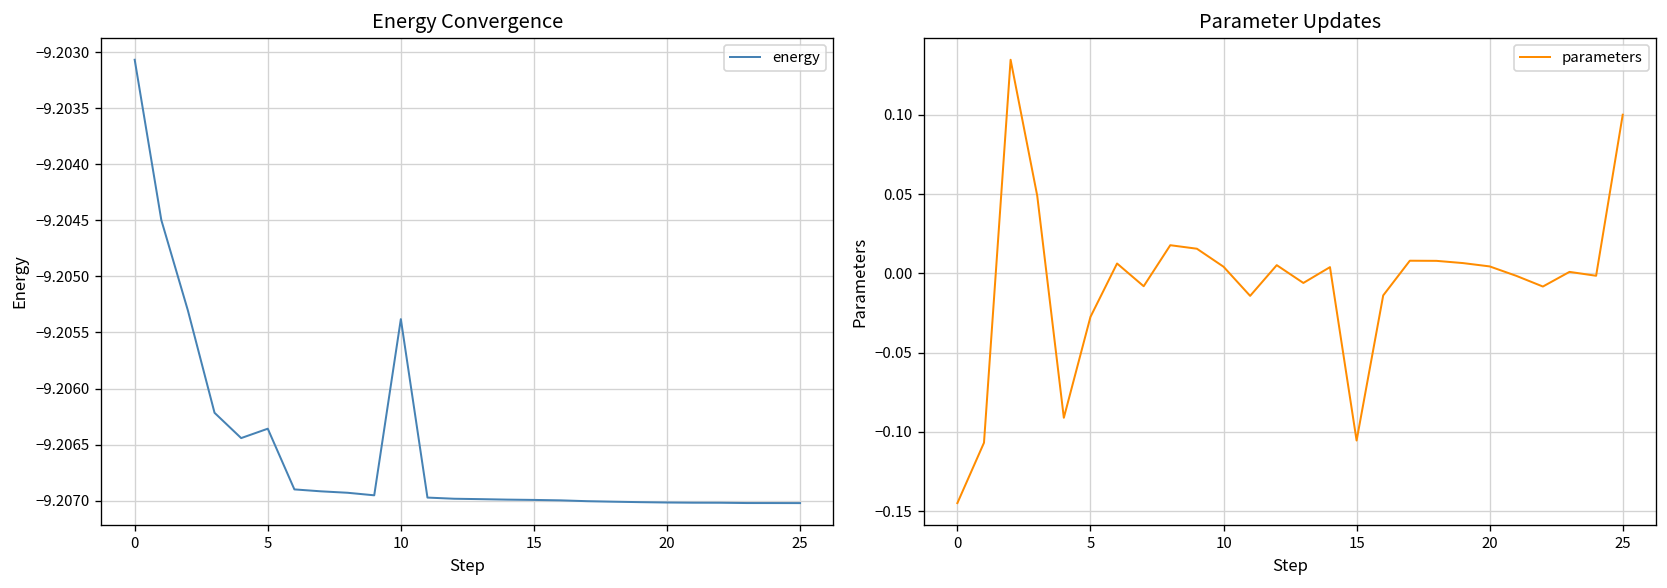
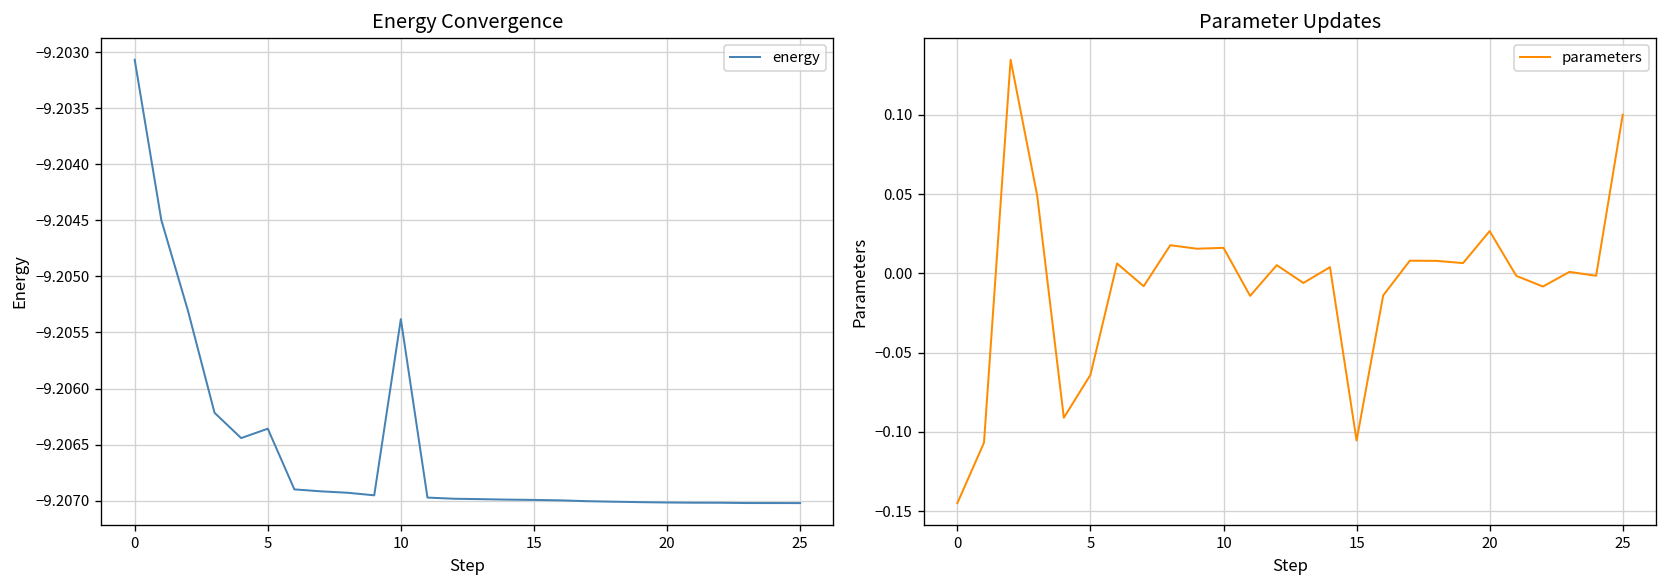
Parameter Updates, 5: -0.028 -> -0.064
Parameter Updates, 10: 0.004 -> 0.016
Parameter Updates, 20: 0.004 -> 0.027
